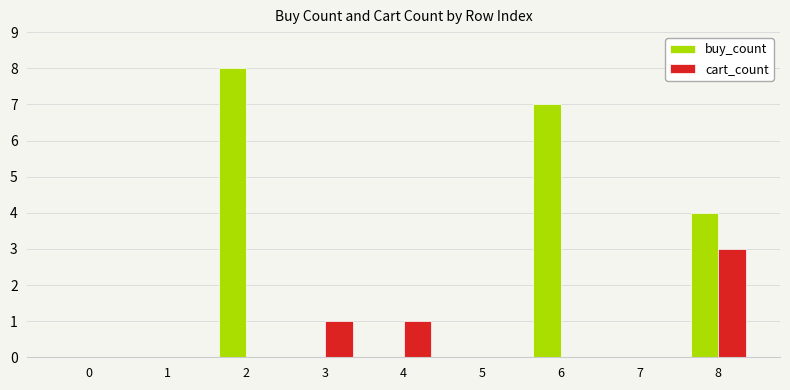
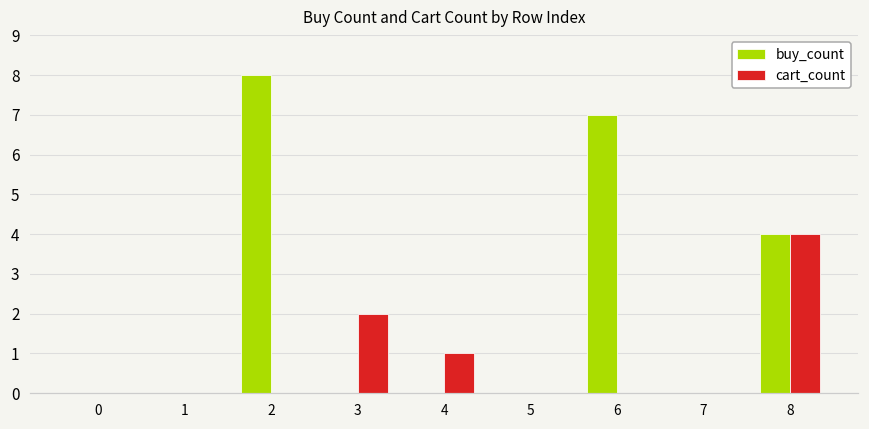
cart_count, 3: 1 -> 2
cart_count, 8: 3 -> 4
